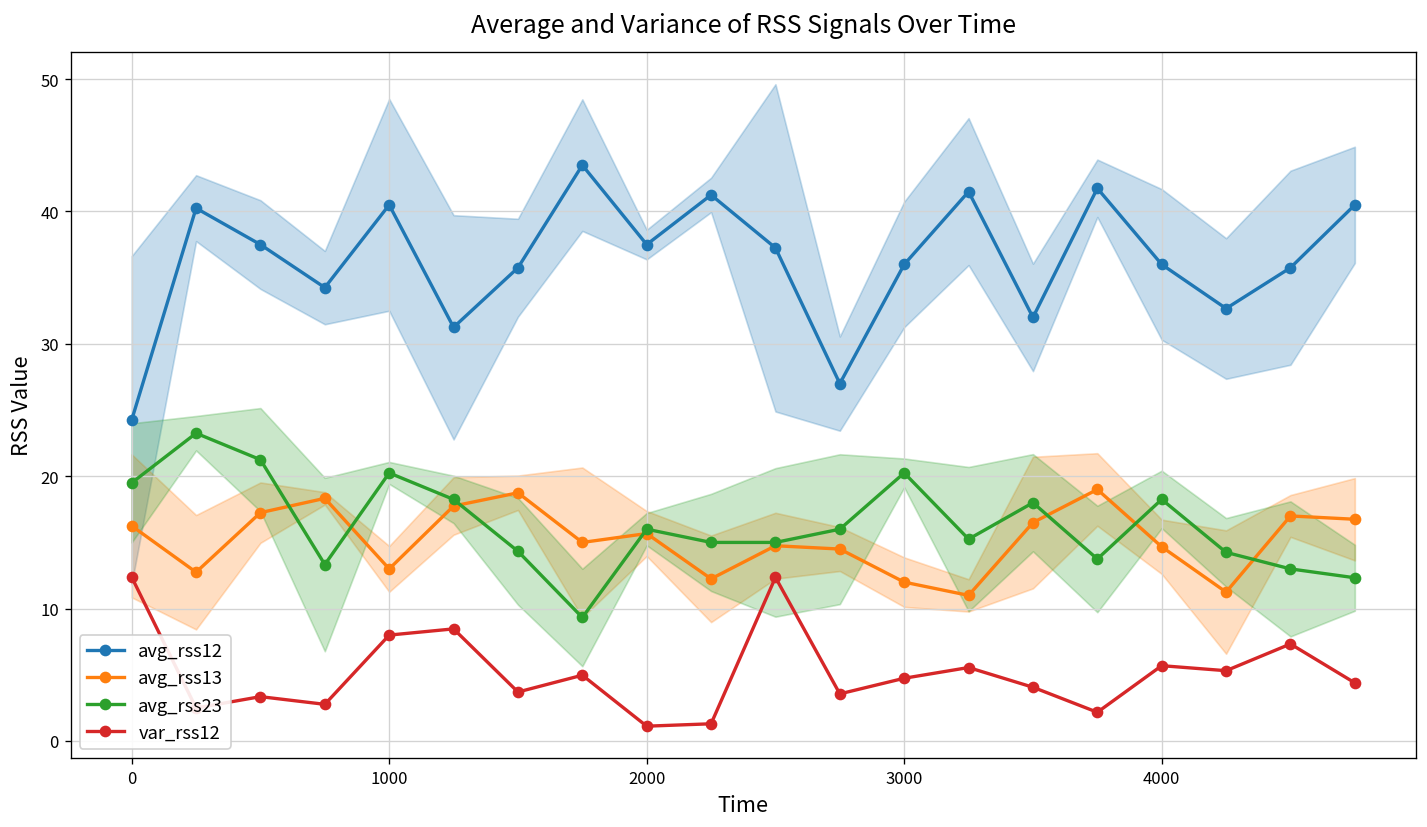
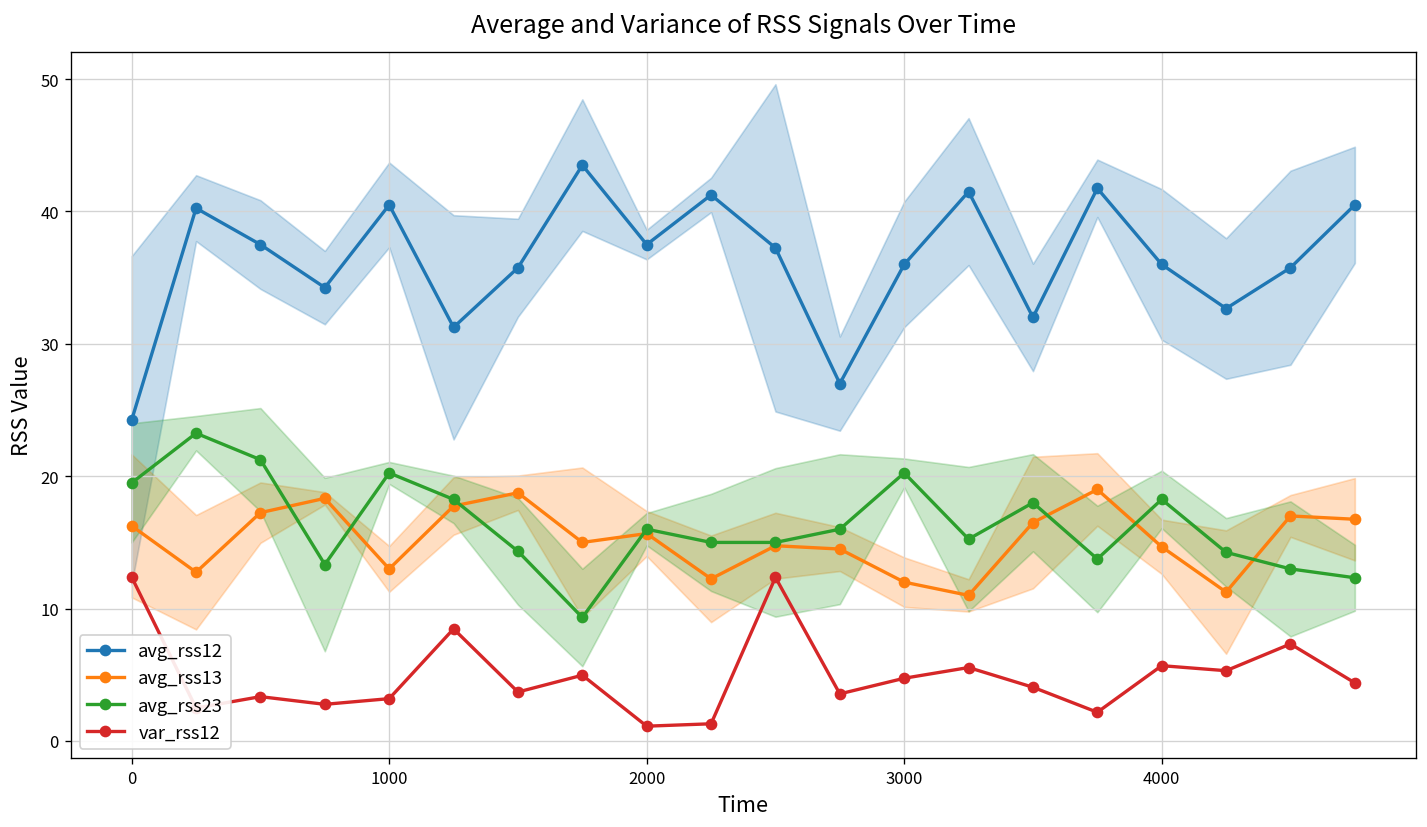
var_rss12, 1000: 8.0 -> 3.2
